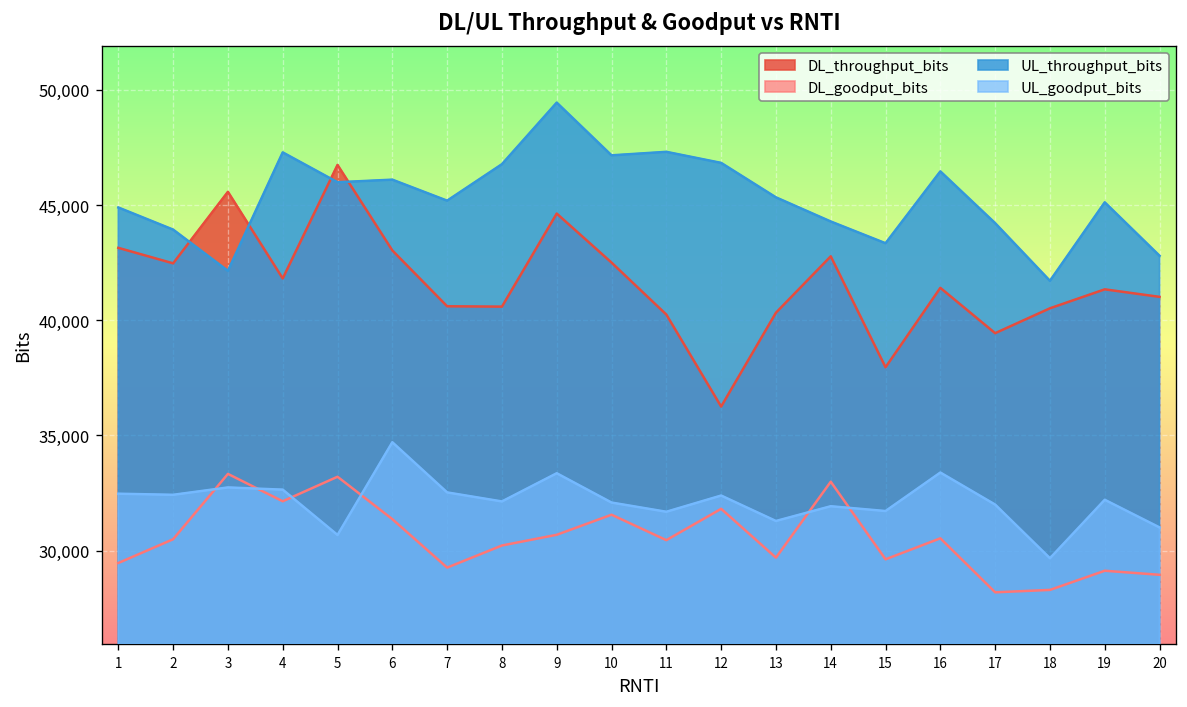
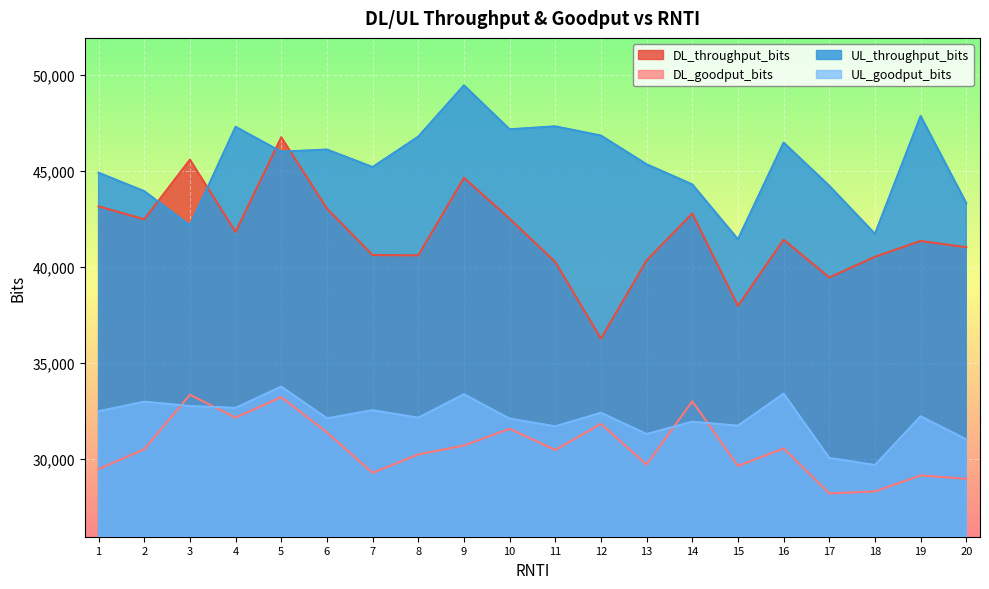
UL_goodput_bits, 2: 32,400 -> 33,000
UL_goodput_bits, 5: 30,700 -> 33,800
UL_goodput_bits, 6: 34,700 -> 32,100
UL_throughput_bits, 15: 43,300 -> 41,400
UL_goodput_bits, 17: 32,000 -> 30,000
UL_throughput_bits, 19: 45,100 -> 47,900
UL_throughput_bits, 20: 42,800 -> 43,300
